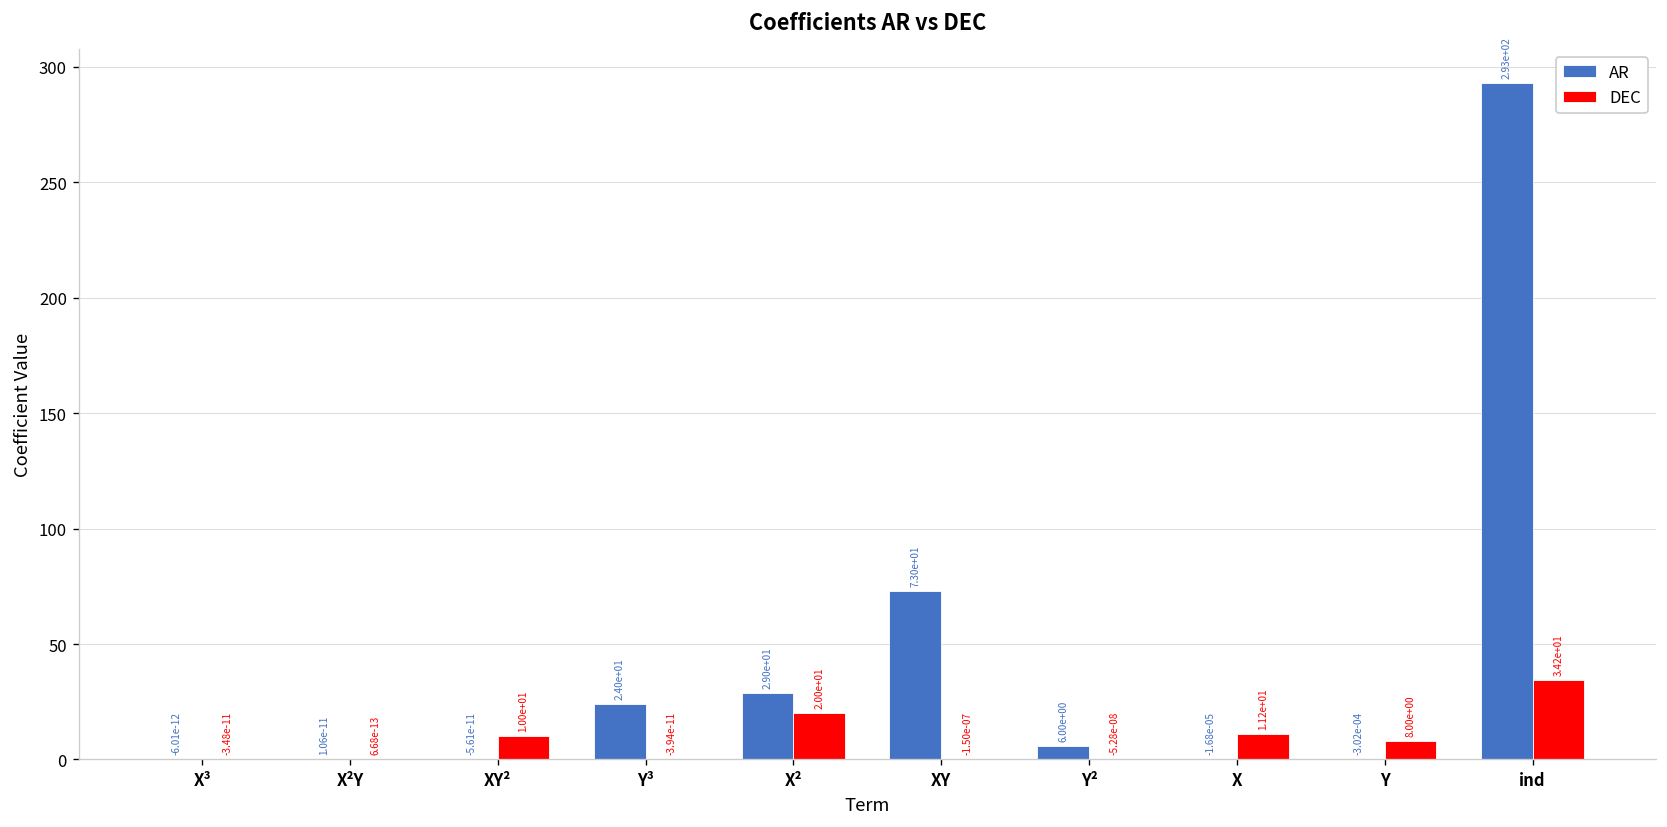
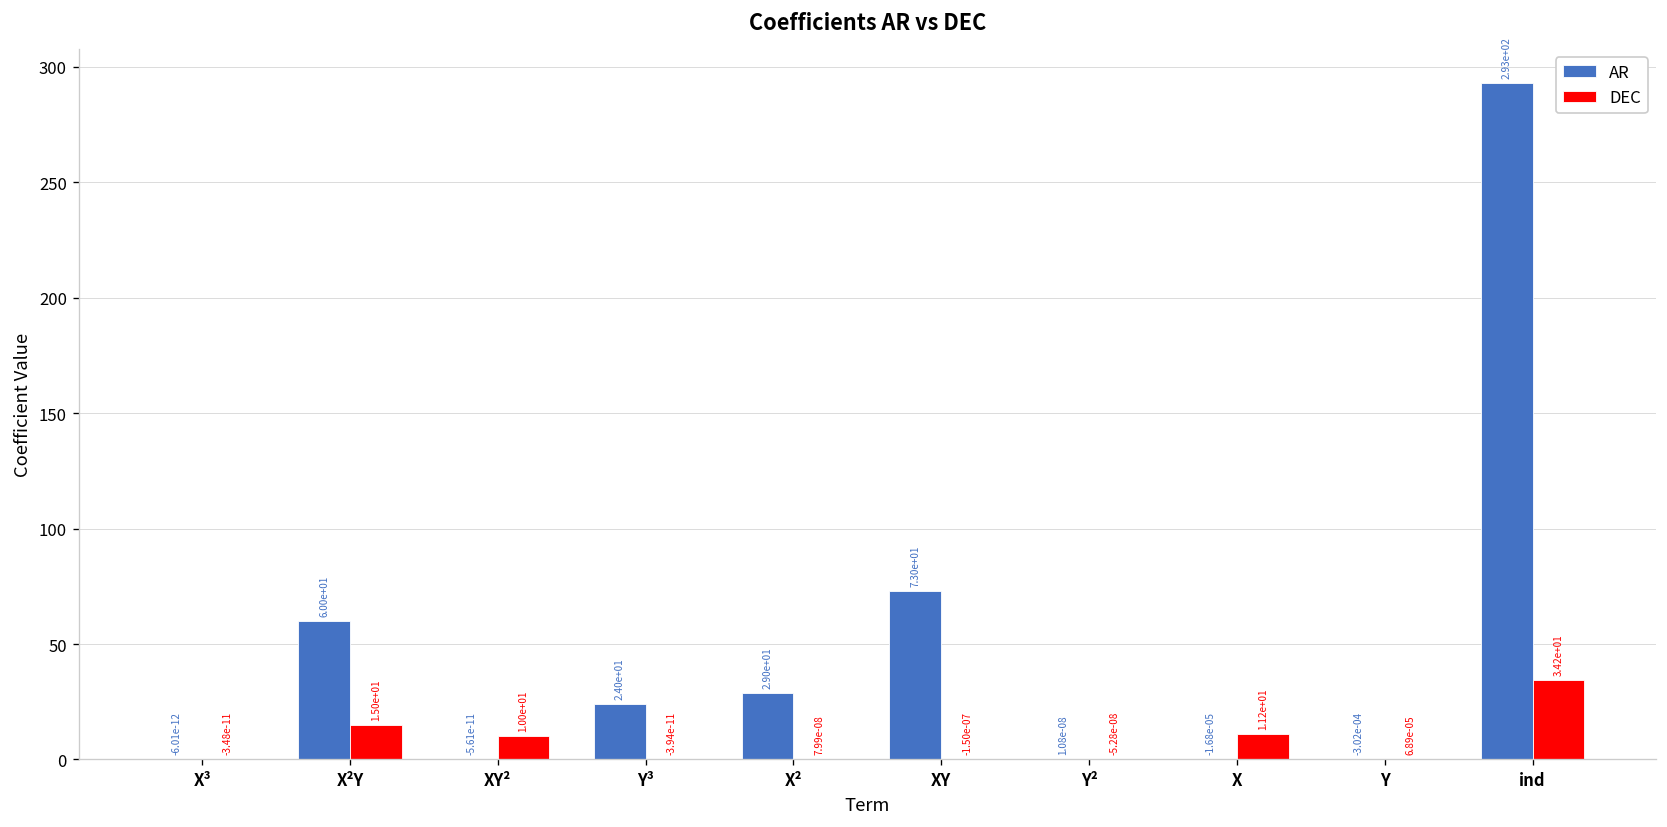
AR, X²Y: 1.06e-11 -> 6.00e+01
DEC, X²Y: 6.68e-13 -> 1.50e+01
DEC, X²: 2.00e+01 -> 7.99e-08
AR, Y²: 6.00e+00 -> 1.08e-08
DEC, Y: 8.00e+00 -> 6.89e-05
